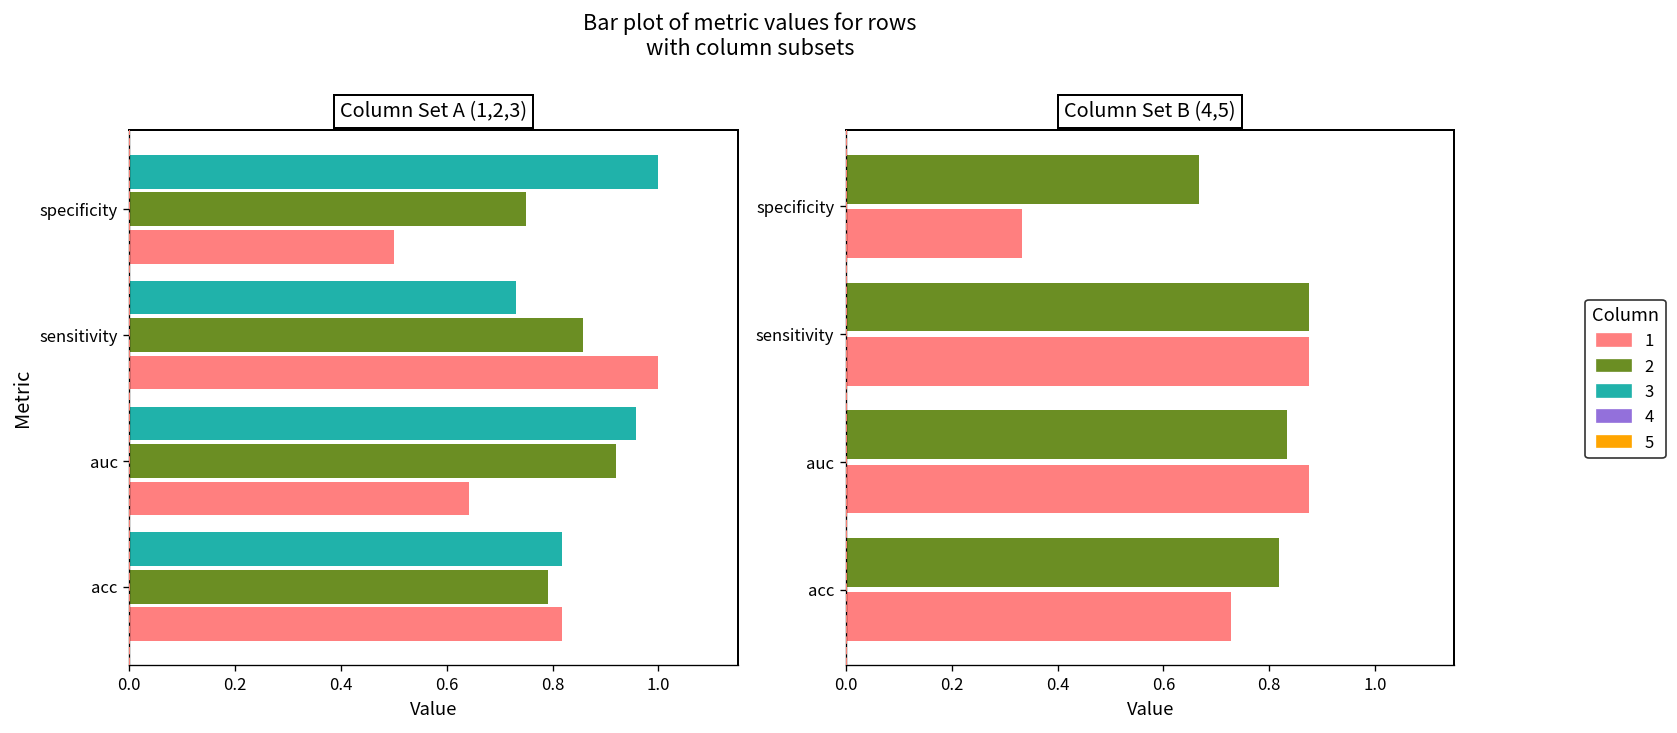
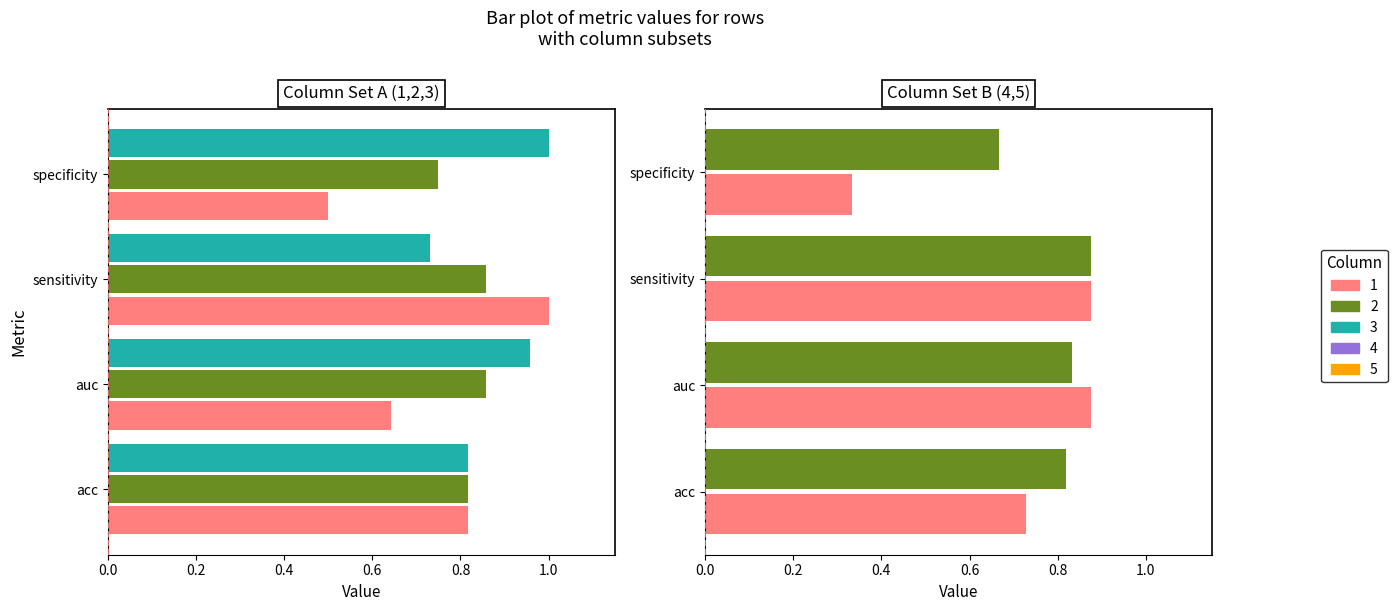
Column Set A (1,2,3), 2, auc: 0.92 -> 0.86
Column Set A (1,2,3), 2, acc: 0.79 -> 0.82
